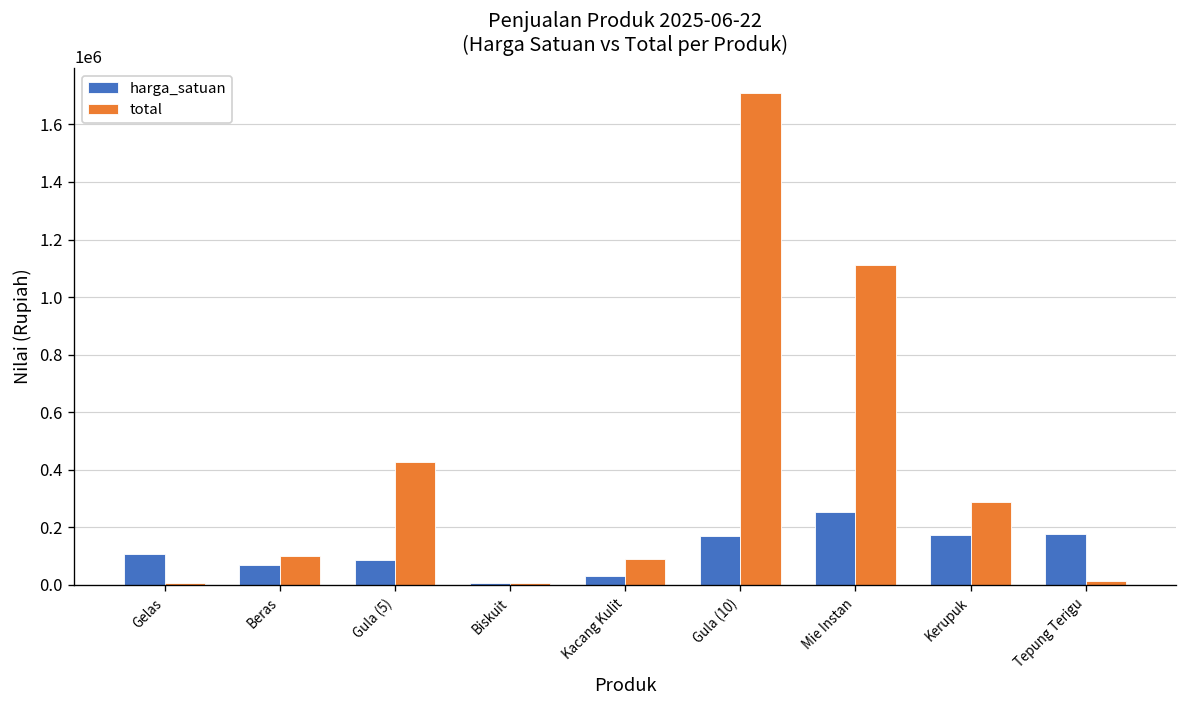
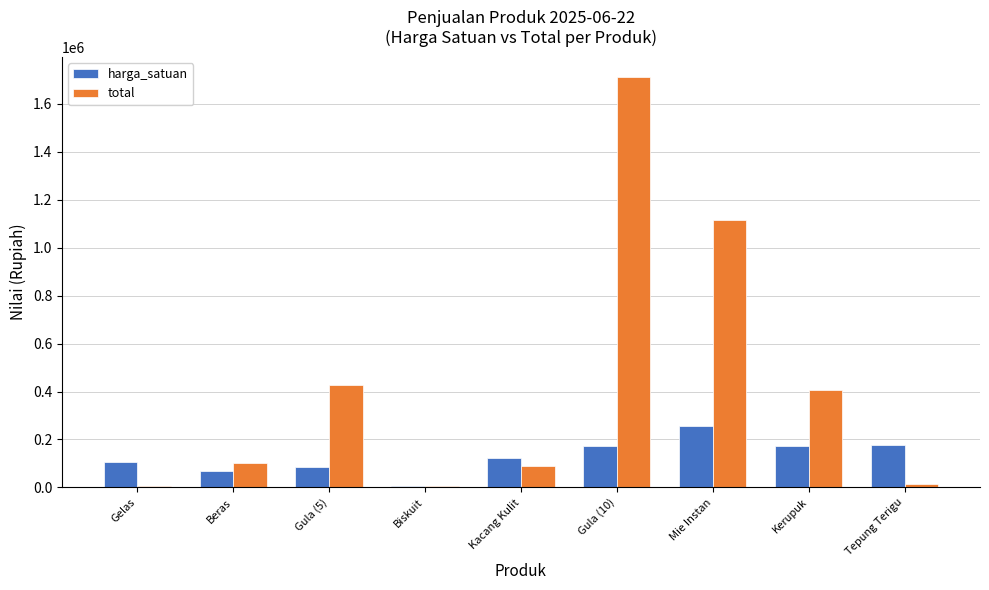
harga_satuan, Kacang Kulit: 30000 -> 120000
total, Kerupuk: 290000 -> 410000
